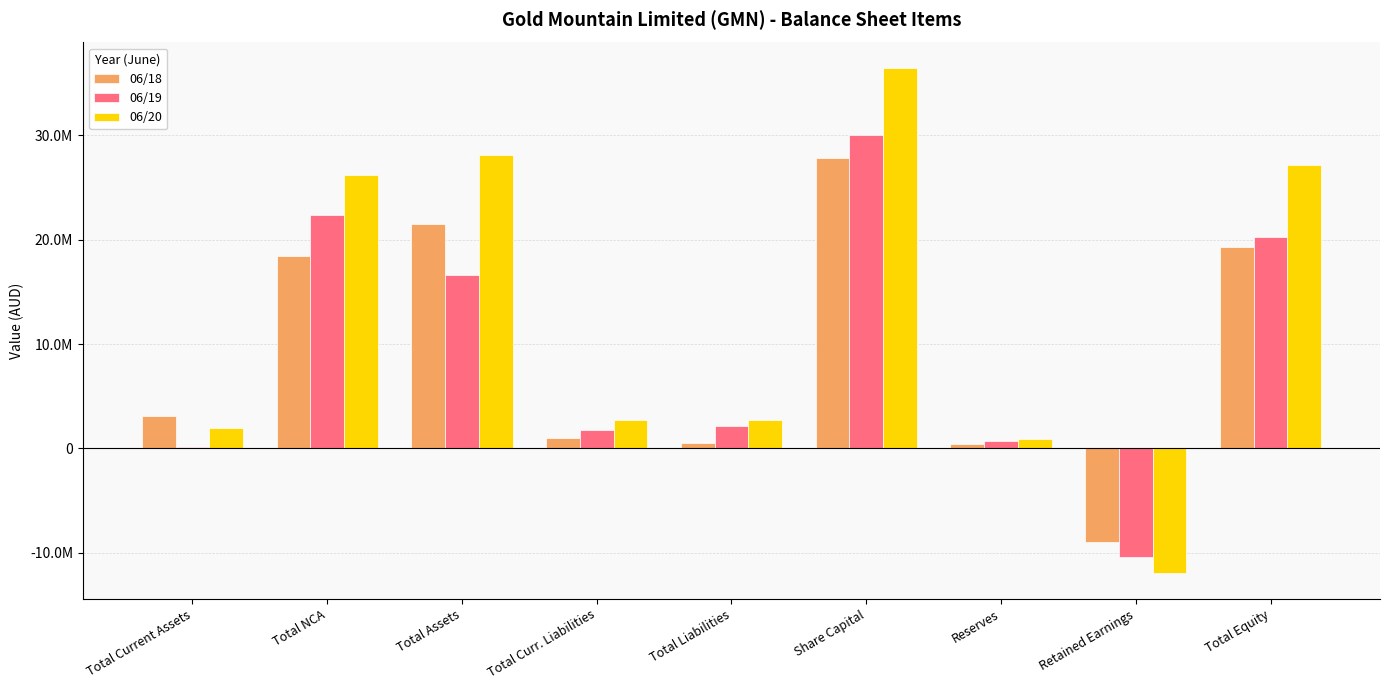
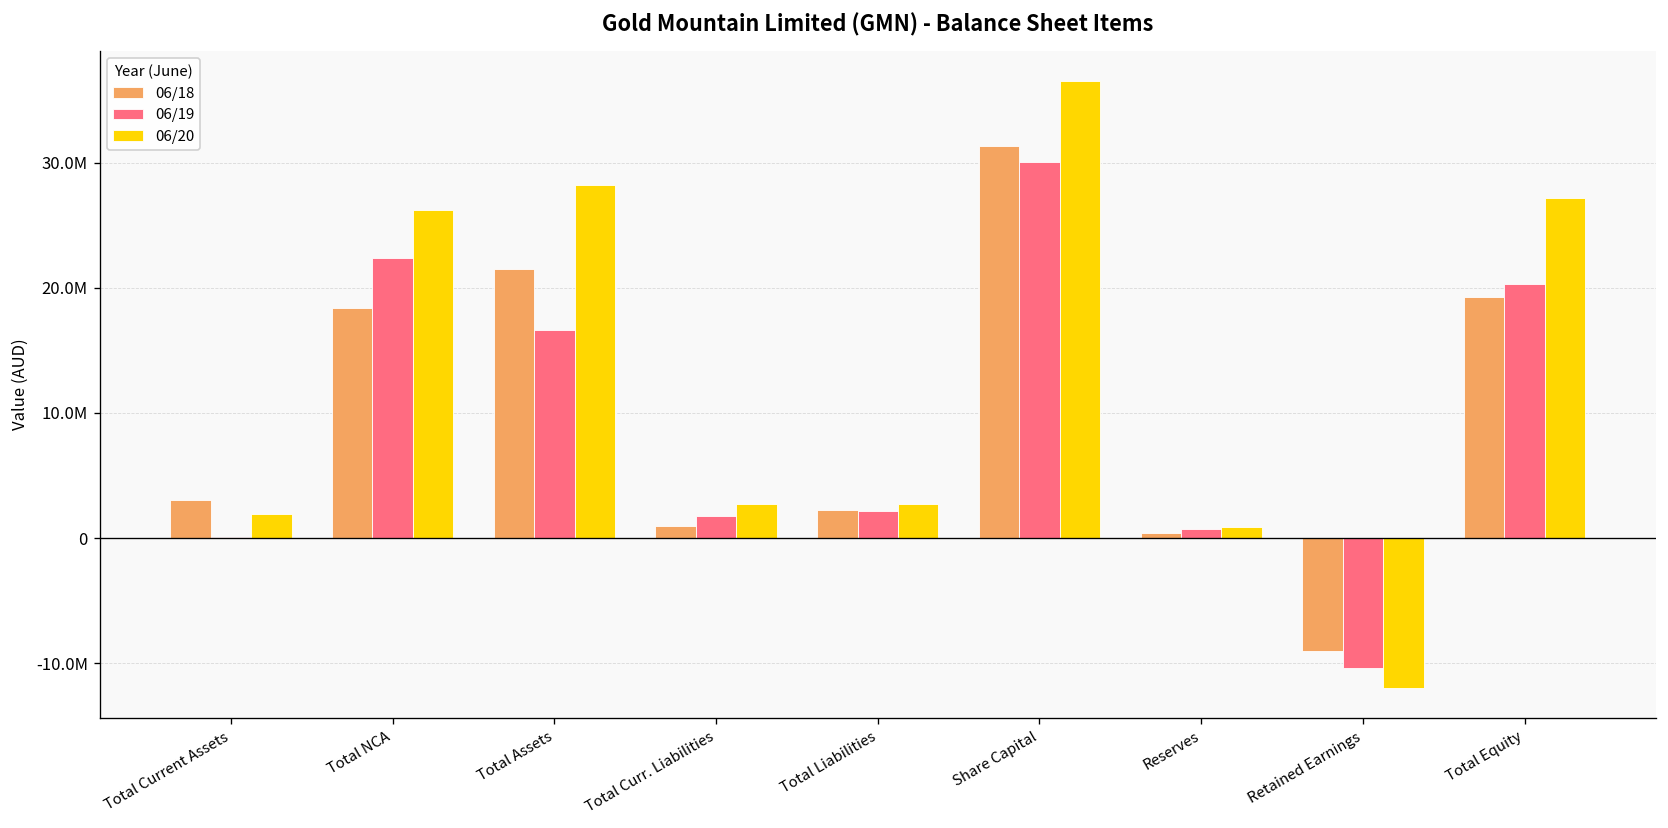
06/18, Total Liabilities: 500000 -> 2200000
06/18, Share Capital: 27900000 -> 31300000
